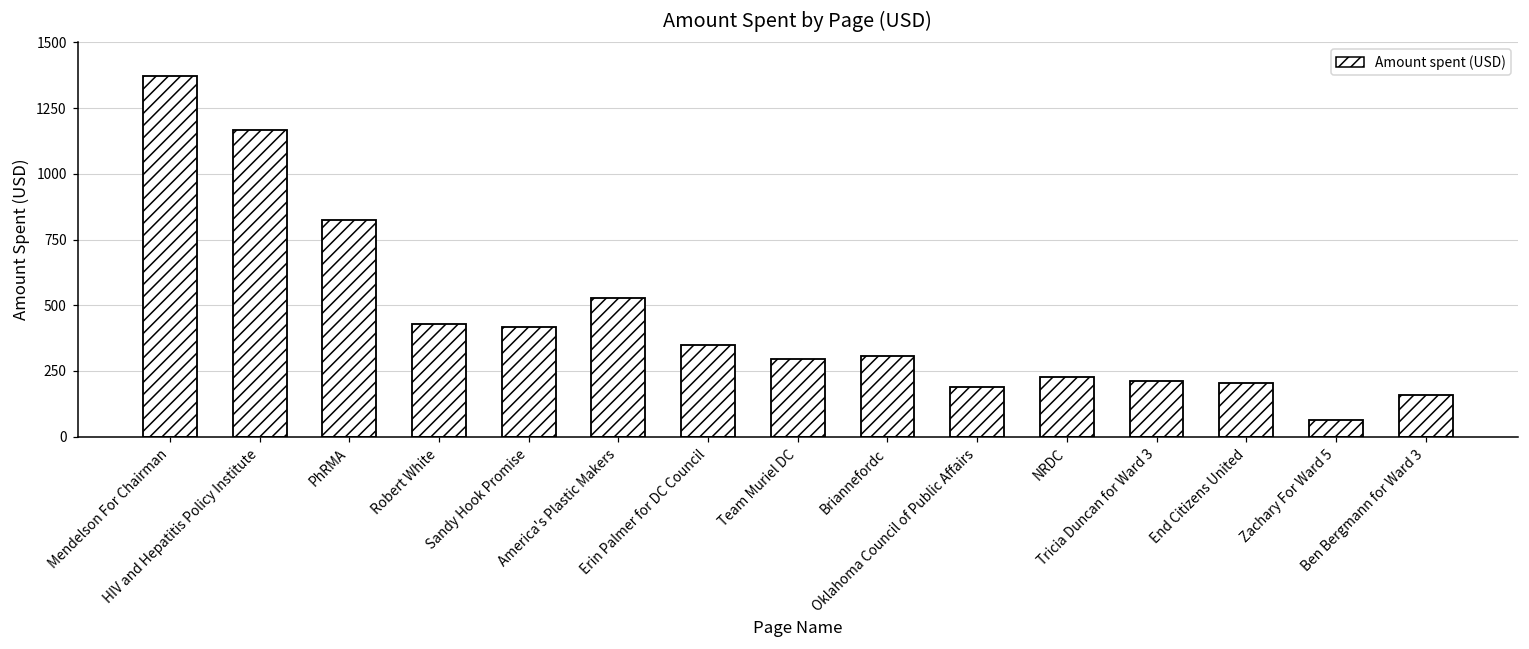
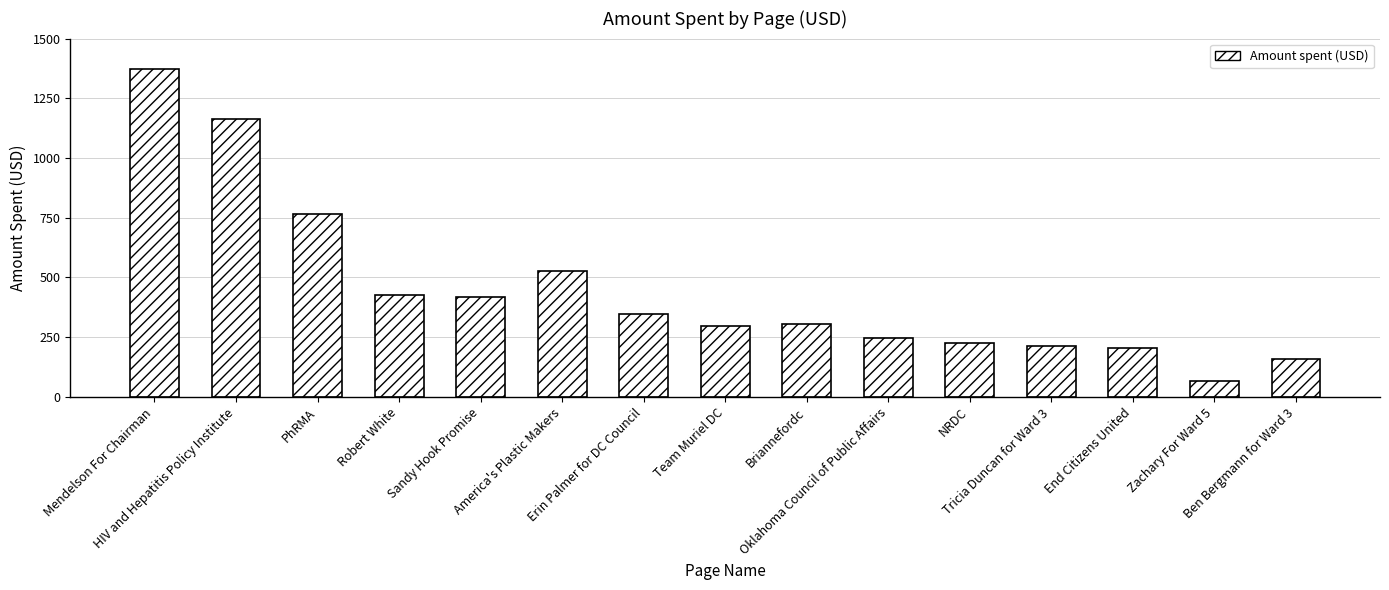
PhRMA: 820 -> 770
Oklahoma Council of Public Affairs: 190 -> 250
